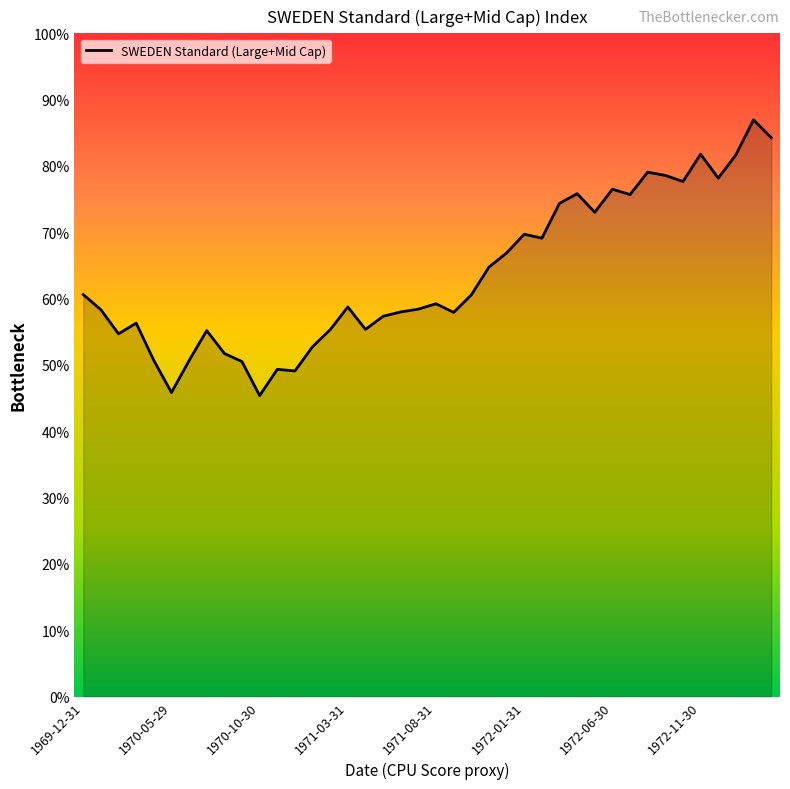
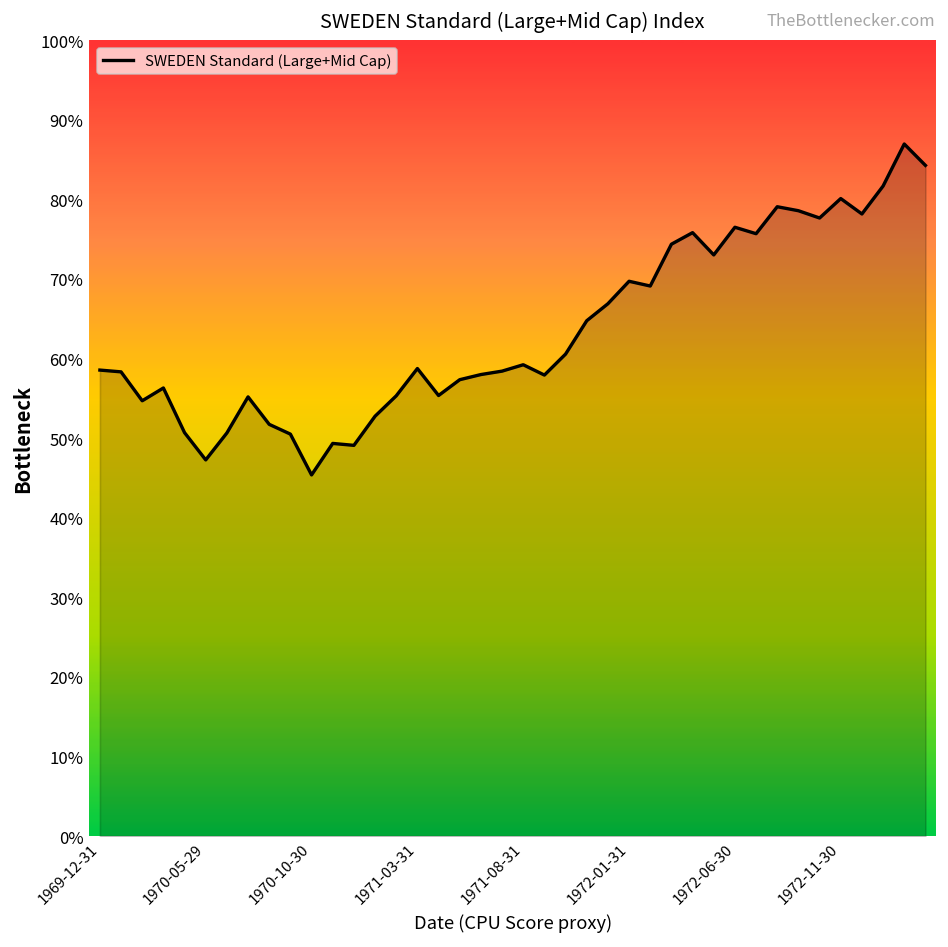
1969-12-31: 61% -> 59%
1970-05-29: 46% -> 47%
1972-11-30: 82% -> 80%
